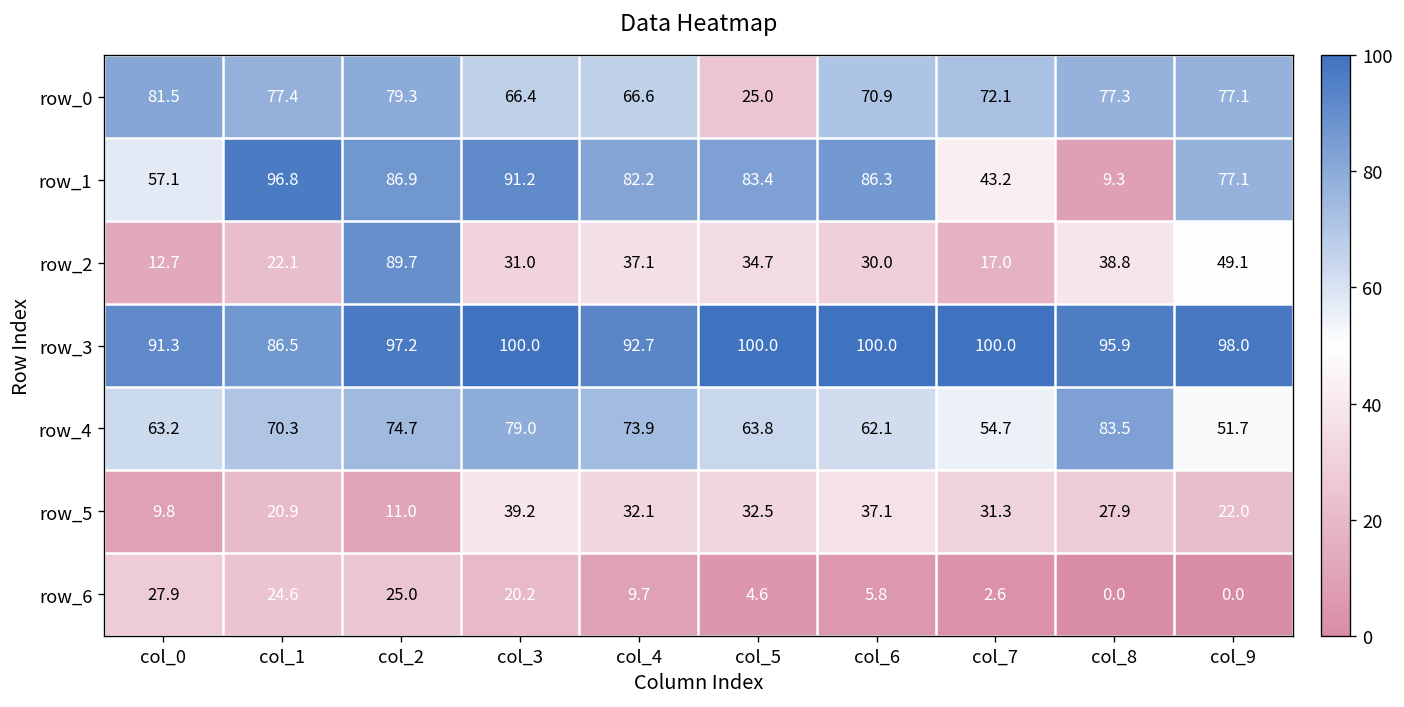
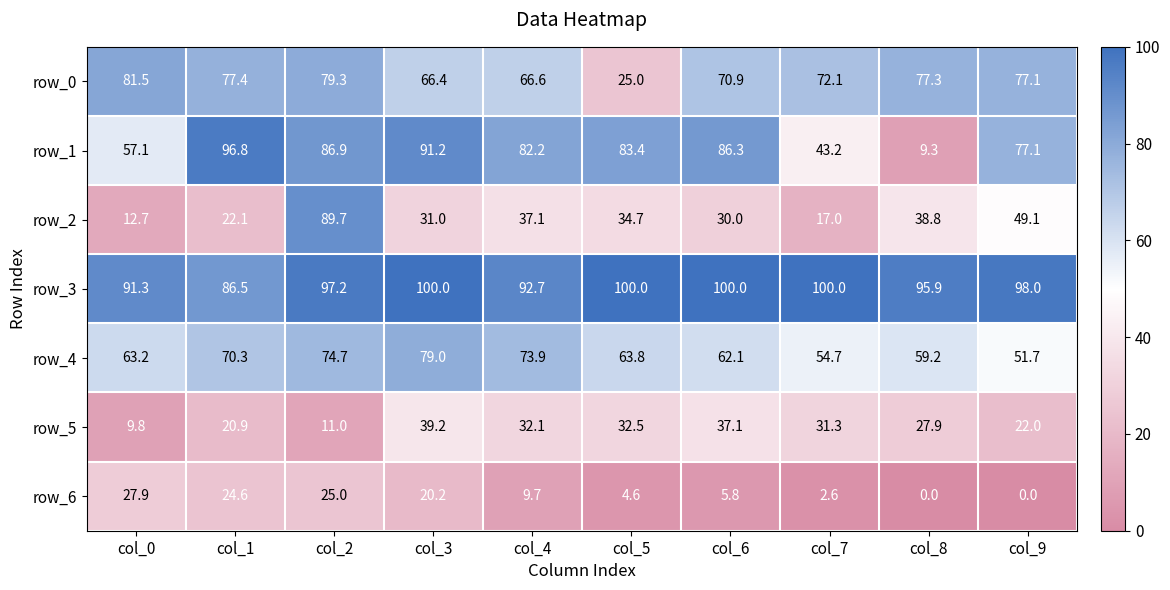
row_4, col_8: 83.5 -> 59.2
